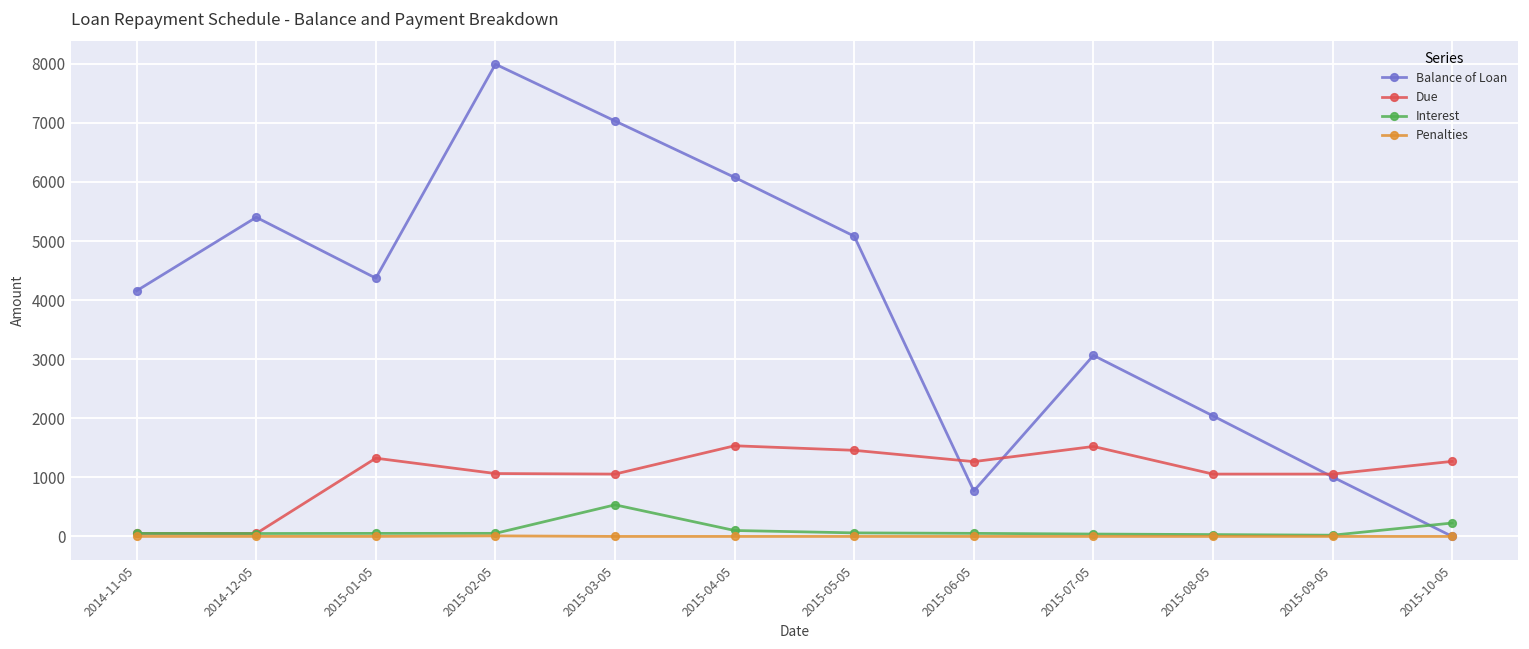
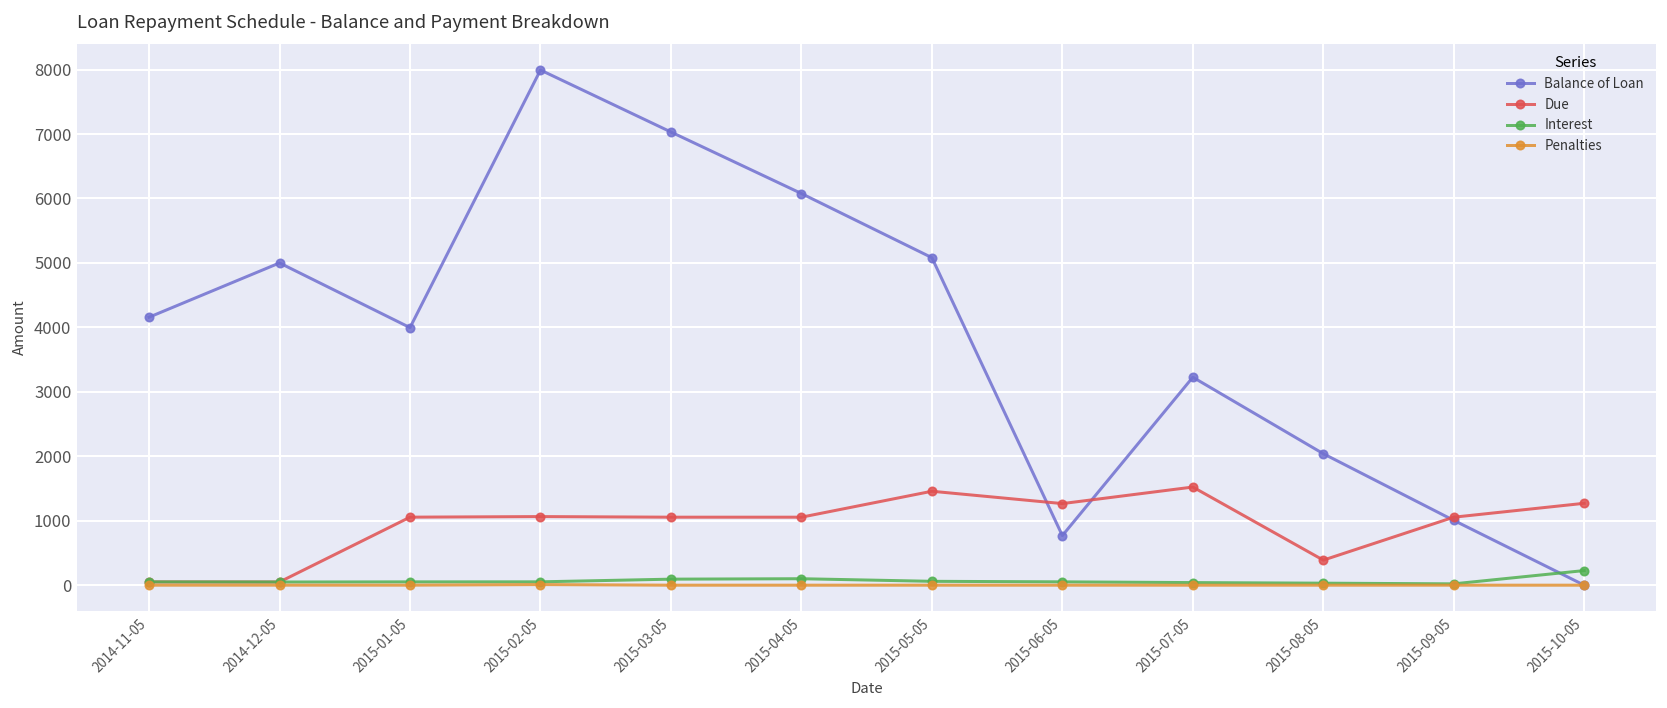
Balance of Loan, 2014-12-05: 5400 -> 5000
Balance of Loan, 2015-01-05: 4400 -> 4000
Due, 2015-01-05: 1300 -> 1100
Interest, 2015-03-05: 500 -> 100
Due, 2015-04-05: 1500 -> 1100
Balance of Loan, 2015-07-05: 3100 -> 3200
Due, 2015-08-05: 1100 -> 400
